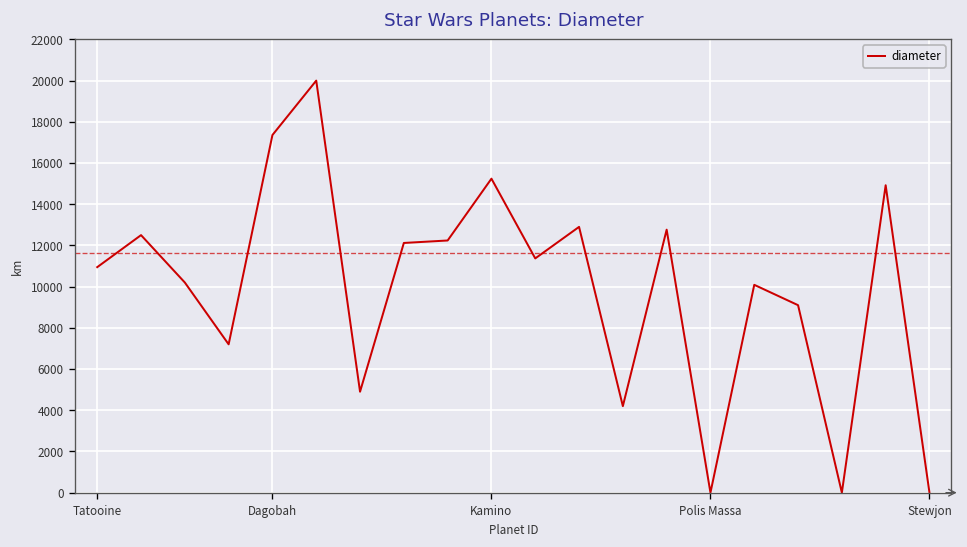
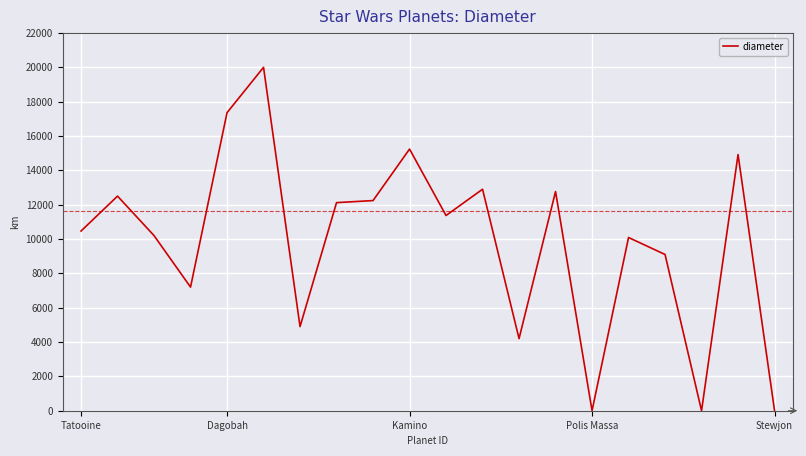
Tatooine: 10900 -> 10500
